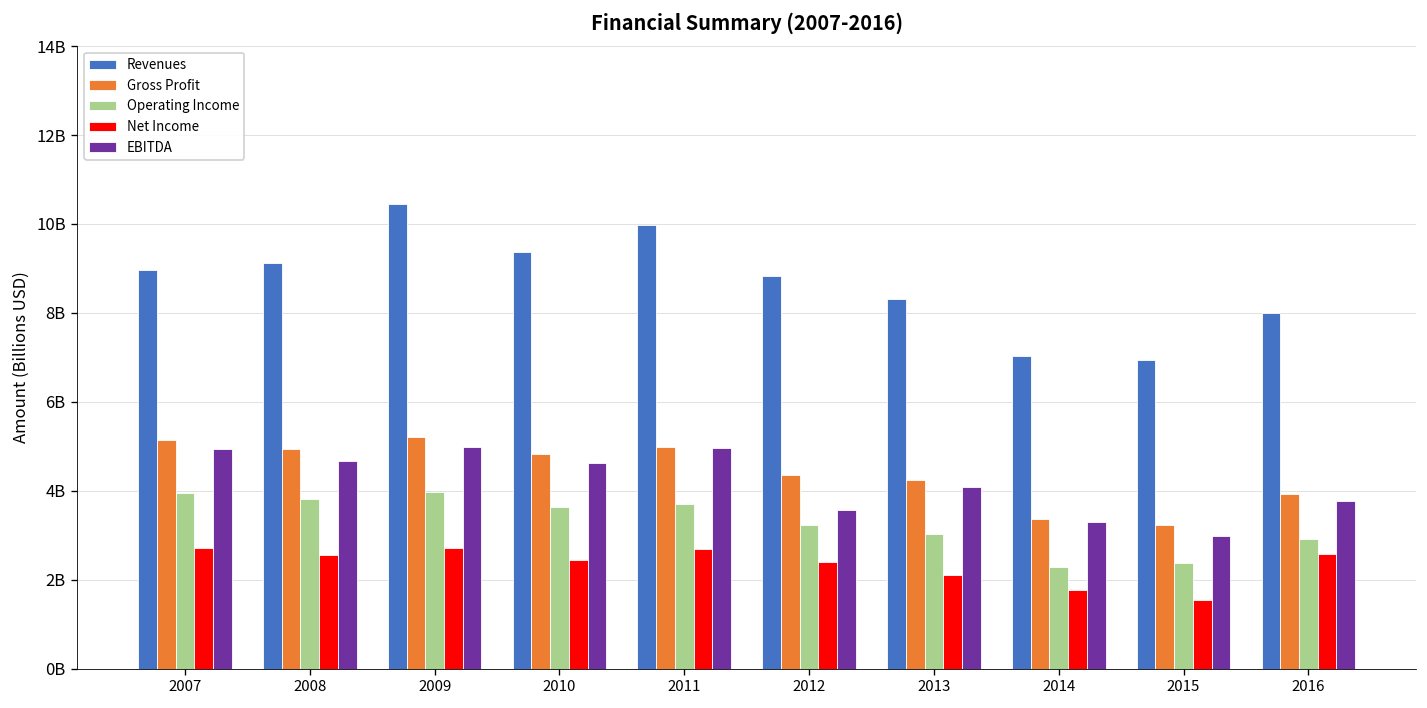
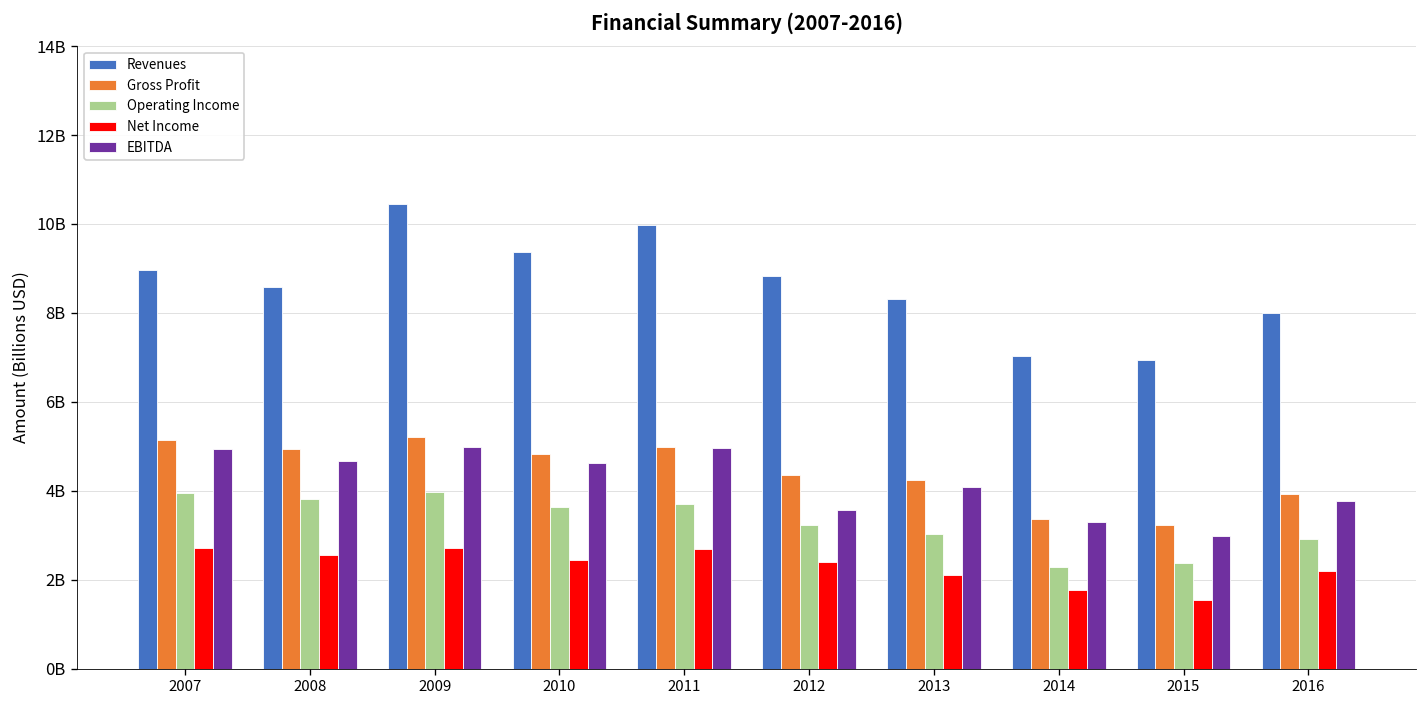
Revenues, 2008: 9100000000 -> 8600000000
Net Income, 2016: 2600000000 -> 2200000000
